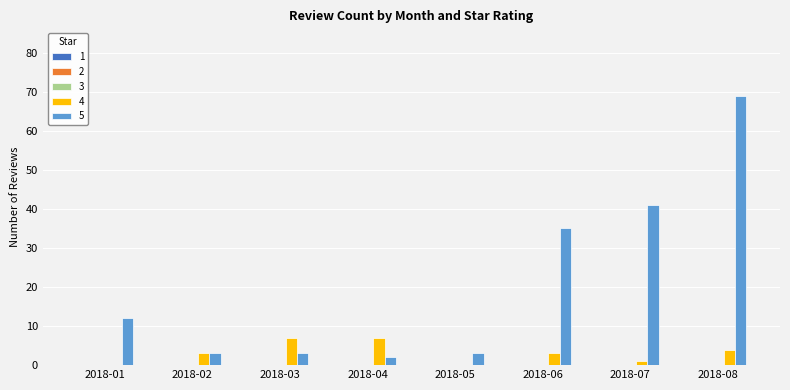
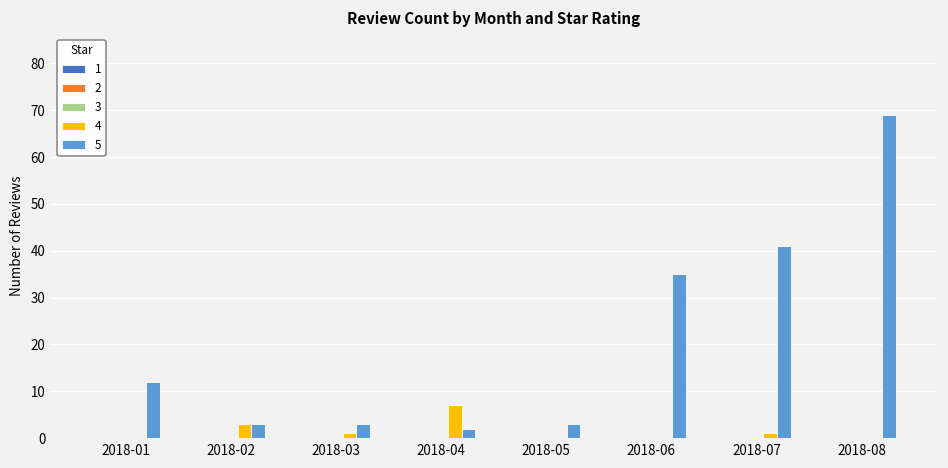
4, 2018-03: 7 -> 1
4, 2018-06: 3 -> 0
4, 2018-08: 4 -> 0
